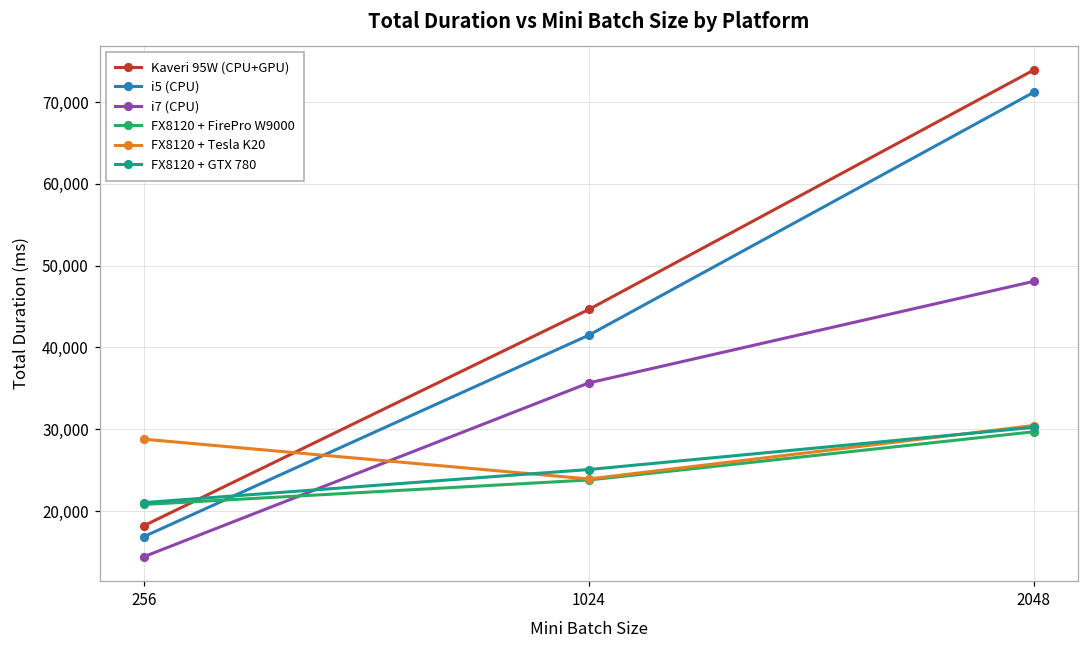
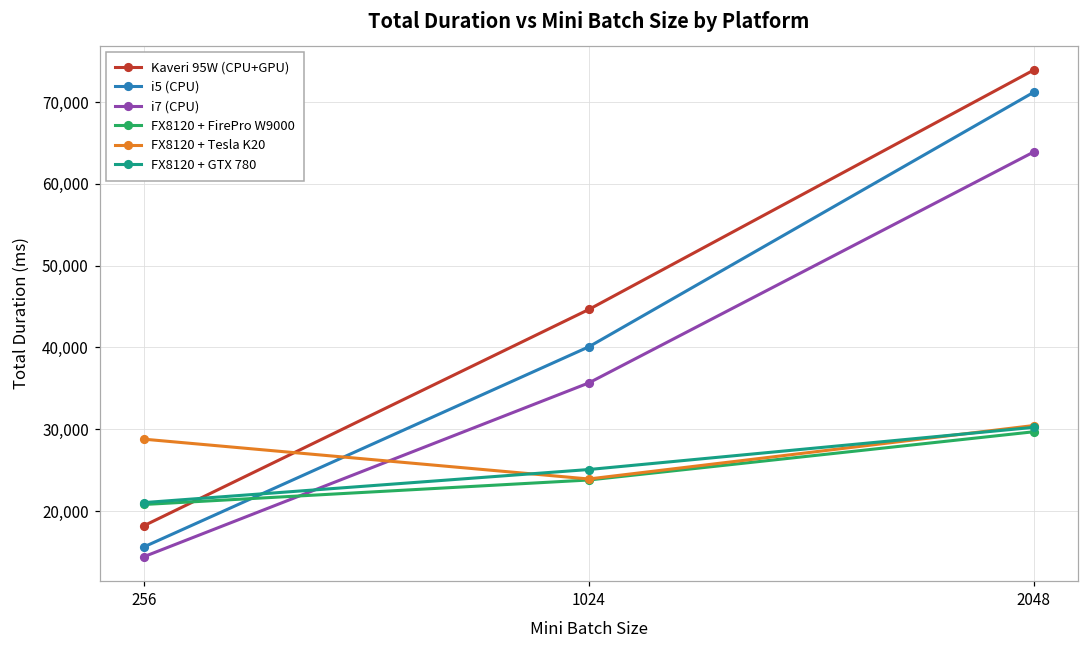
i5 (CPU), 256: 17,000 -> 16,000
i5 (CPU), 1024: 42,000 -> 40,000
i7 (CPU), 2048: 48,000 -> 64,000
